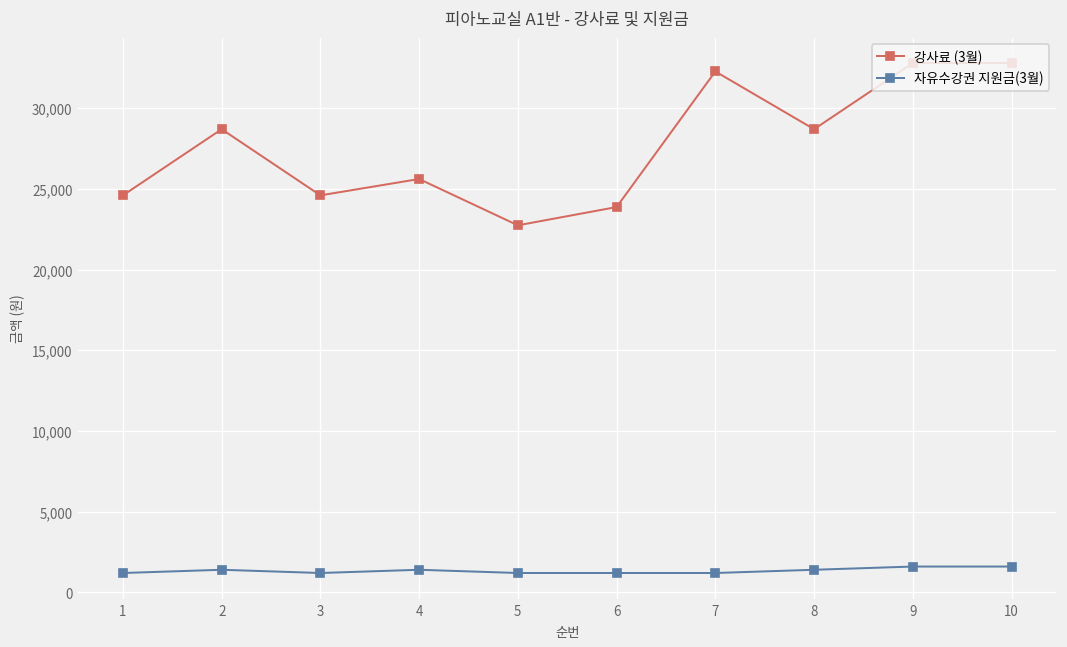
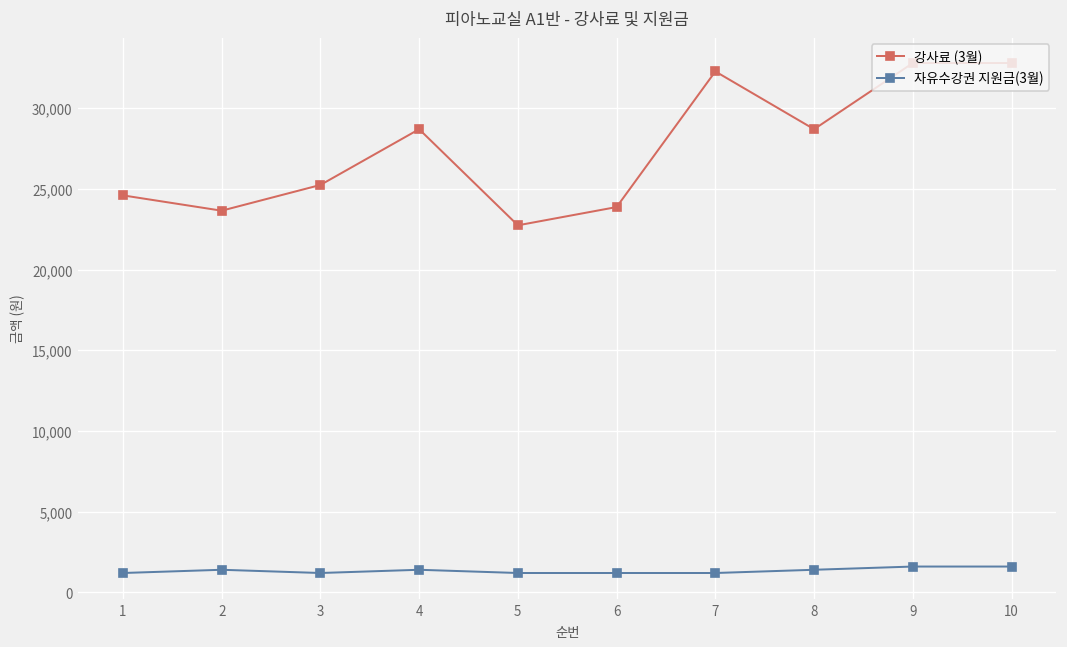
강사료 (3월), 2: 28,700 -> 23,700
강사료 (3월), 3: 24,600 -> 25,200
강사료 (3월), 4: 25,600 -> 28,700
